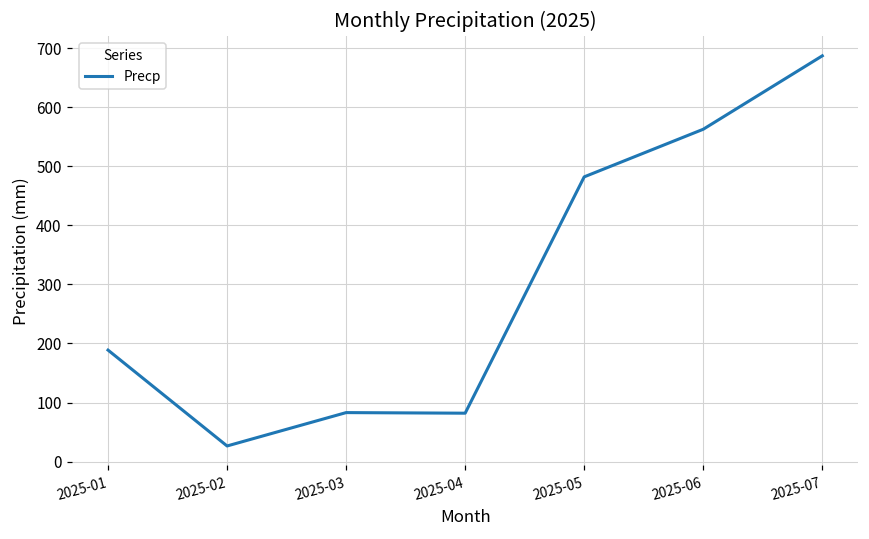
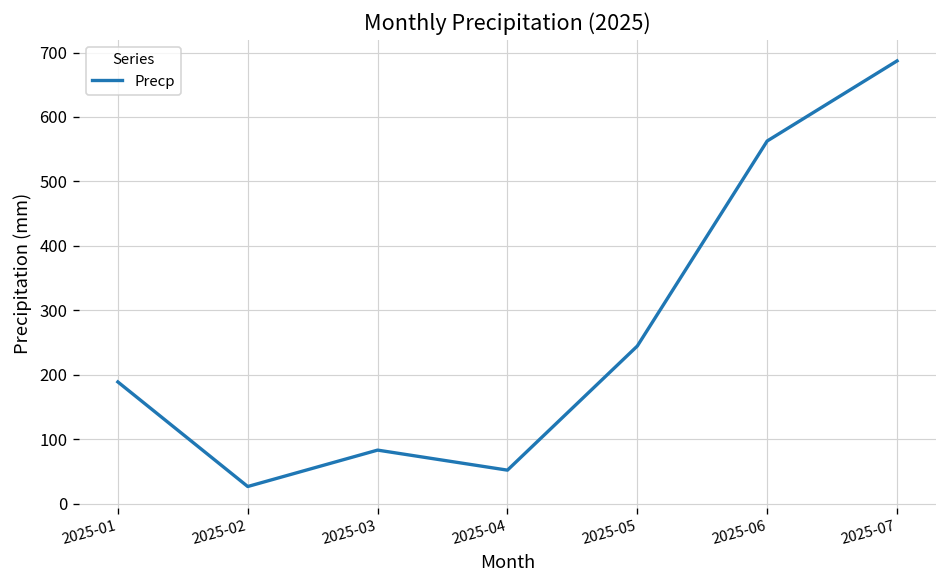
2025-04: 80 -> 50
2025-05: 480 -> 240
